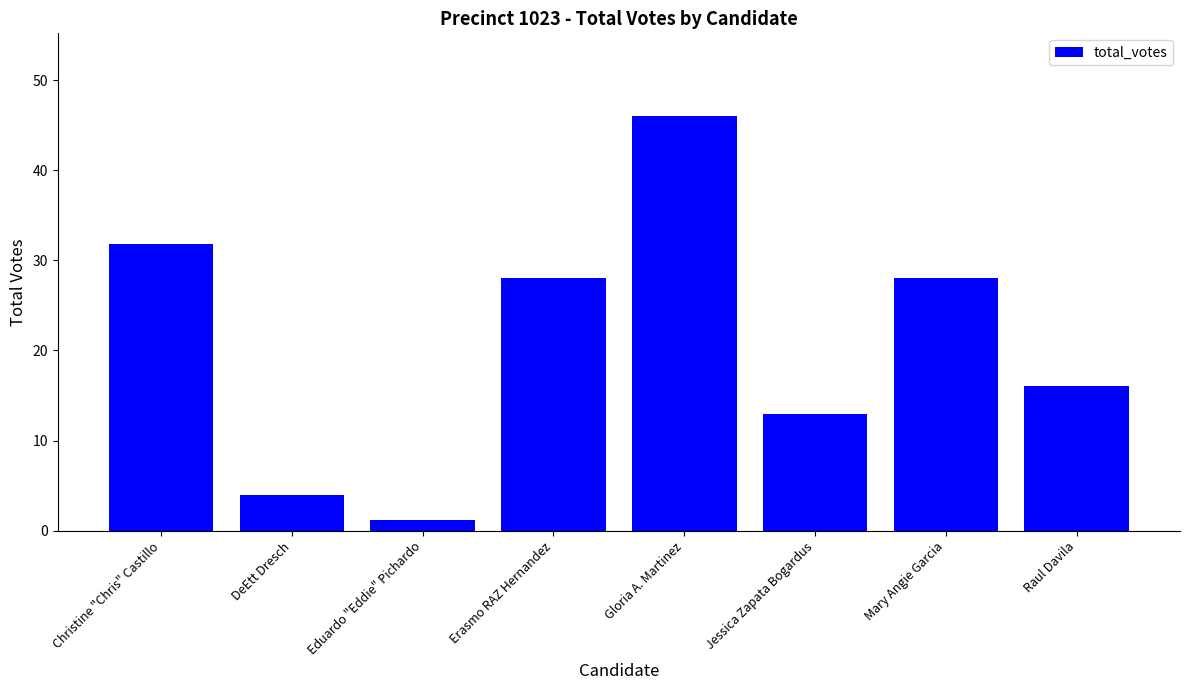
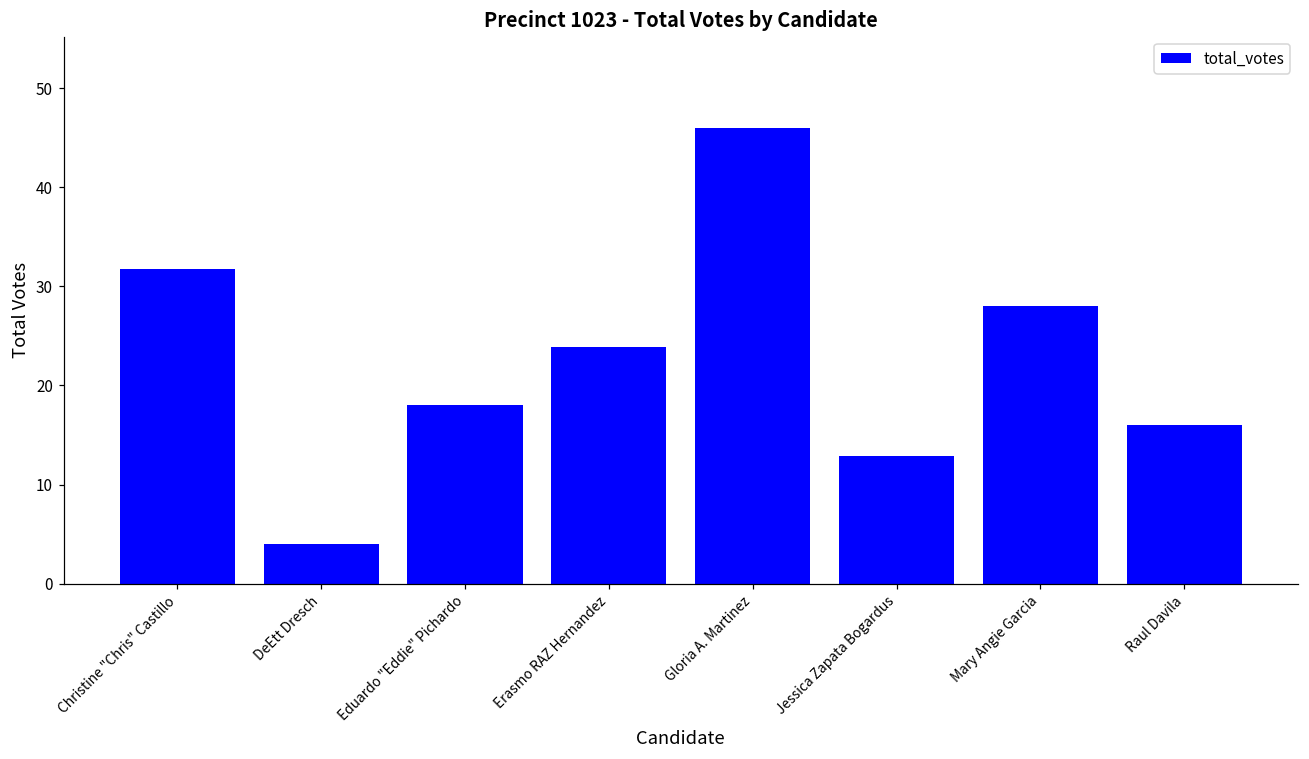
Eduardo "Eddie" Pichardo: 1 -> 18
Erasmo RAZ Hernandez: 28 -> 24
